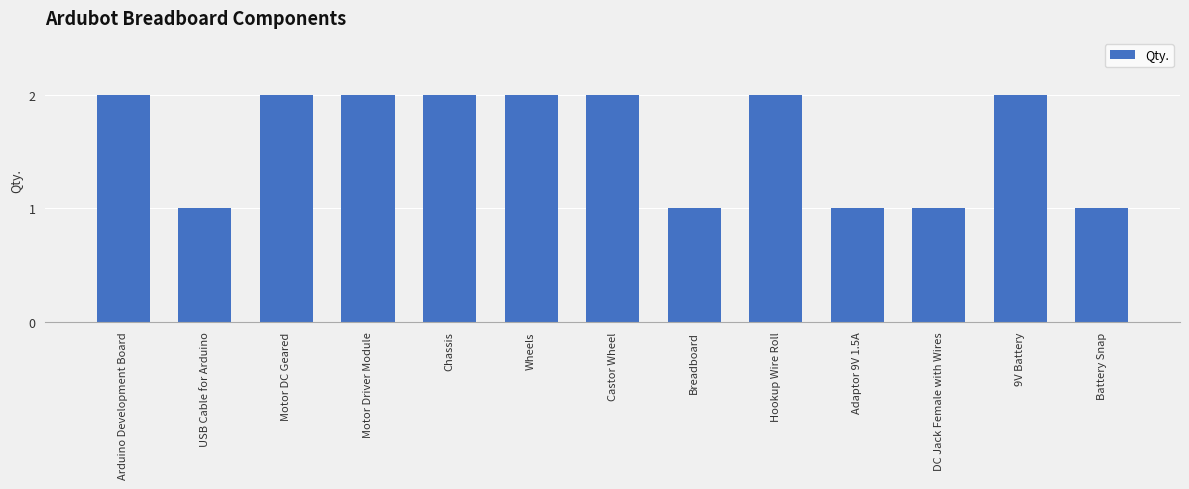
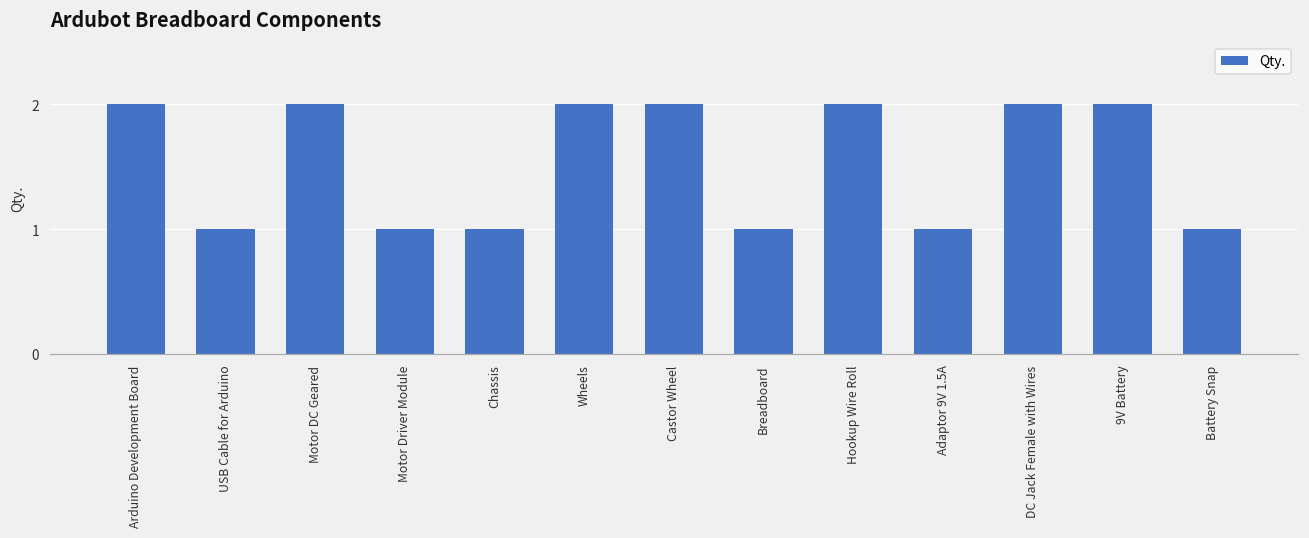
Motor Driver Module: 2 -> 1
Chassis: 2 -> 1
DC Jack Female with Wires: 1 -> 2
